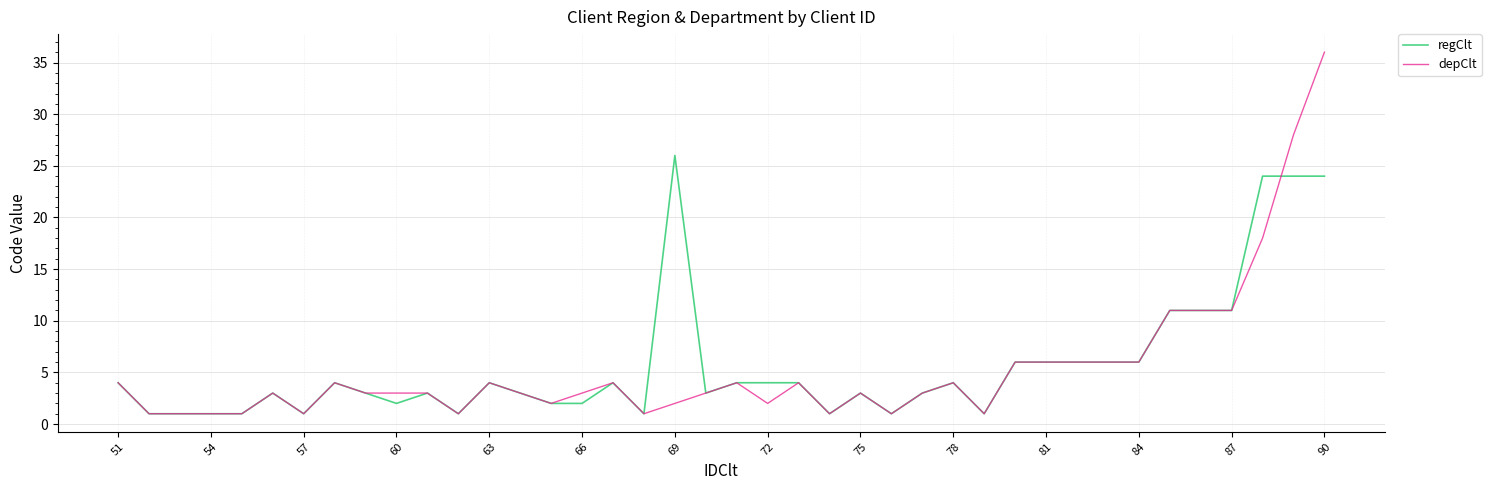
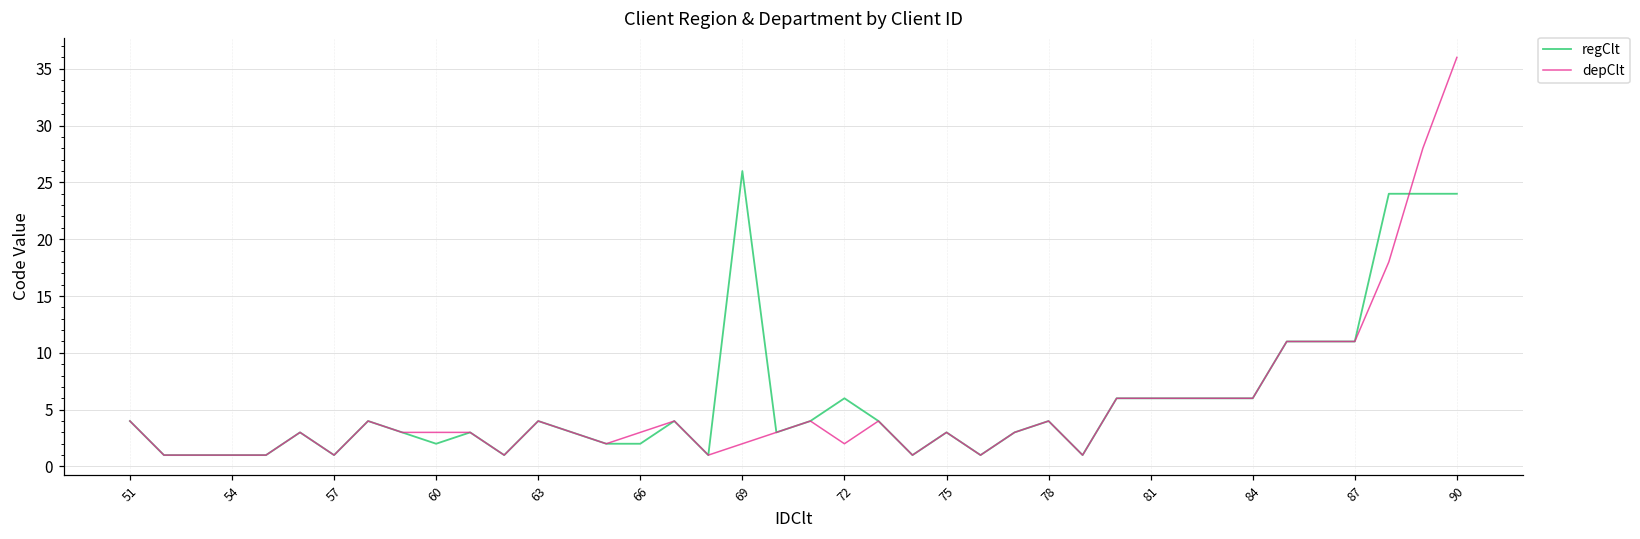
regClt, 72: 4 -> 6
